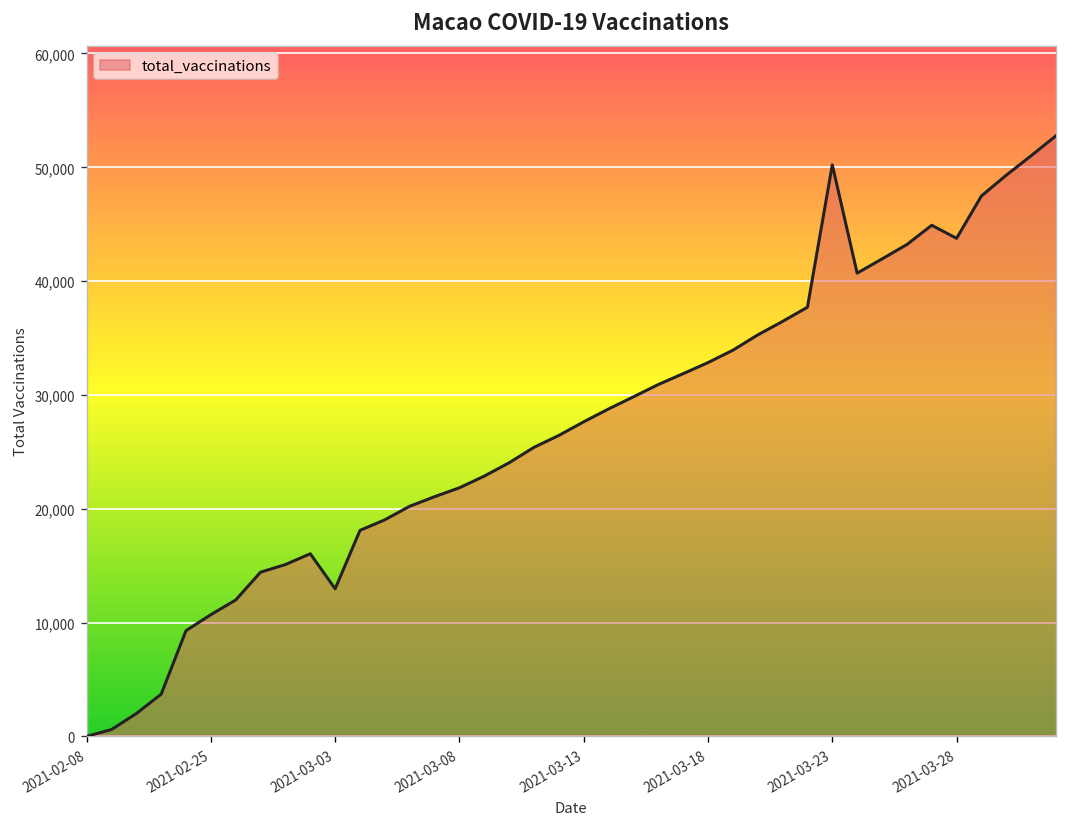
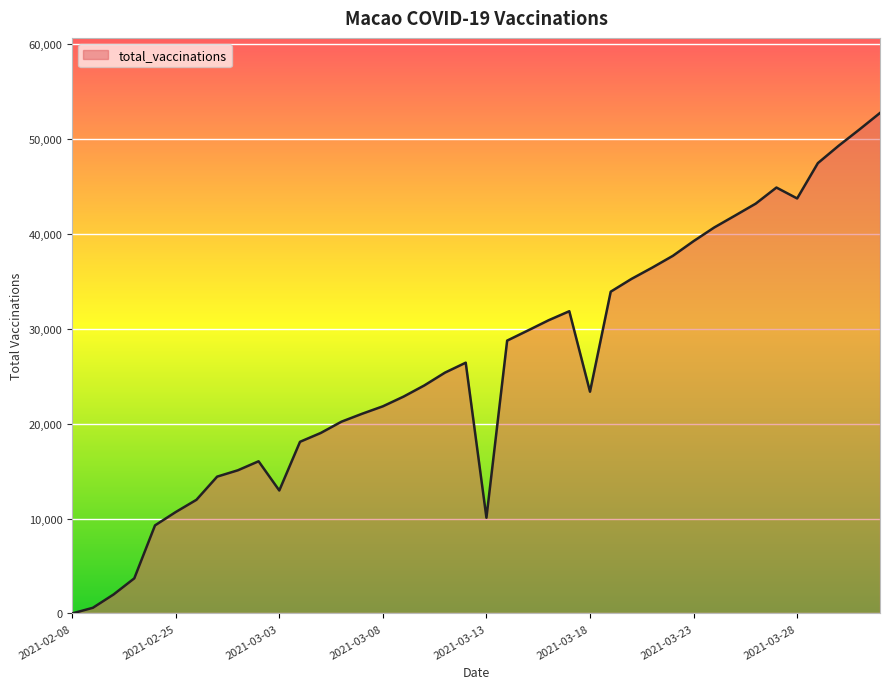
2021-03-13: 28,000 -> 10,000
2021-03-18: 33,000 -> 23,000
2021-03-23: 50,000 -> 39,000
